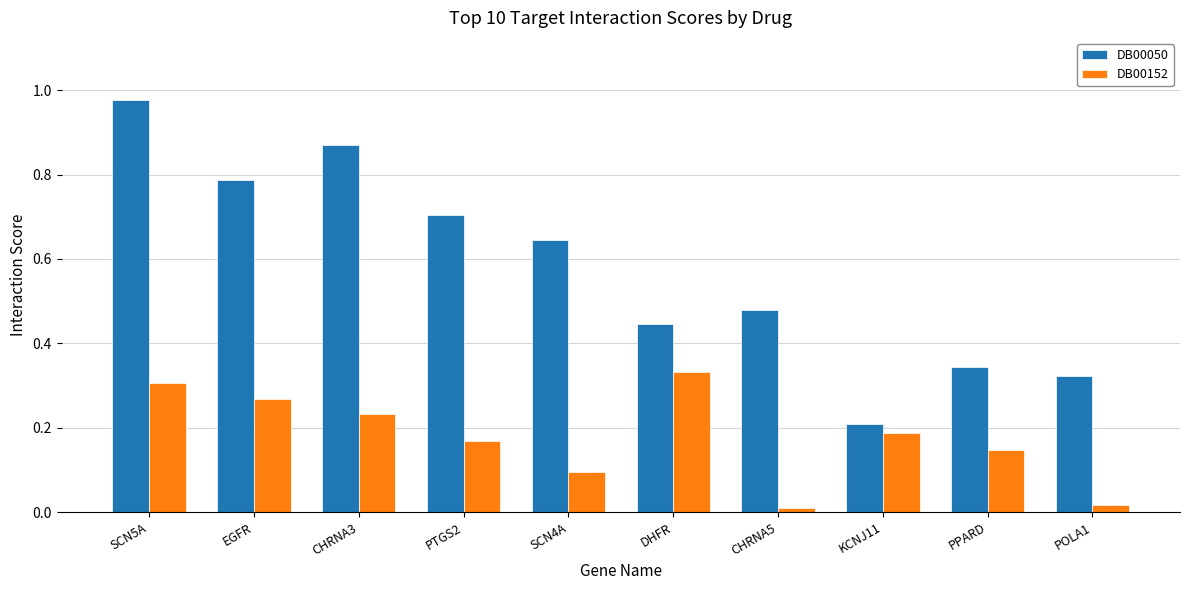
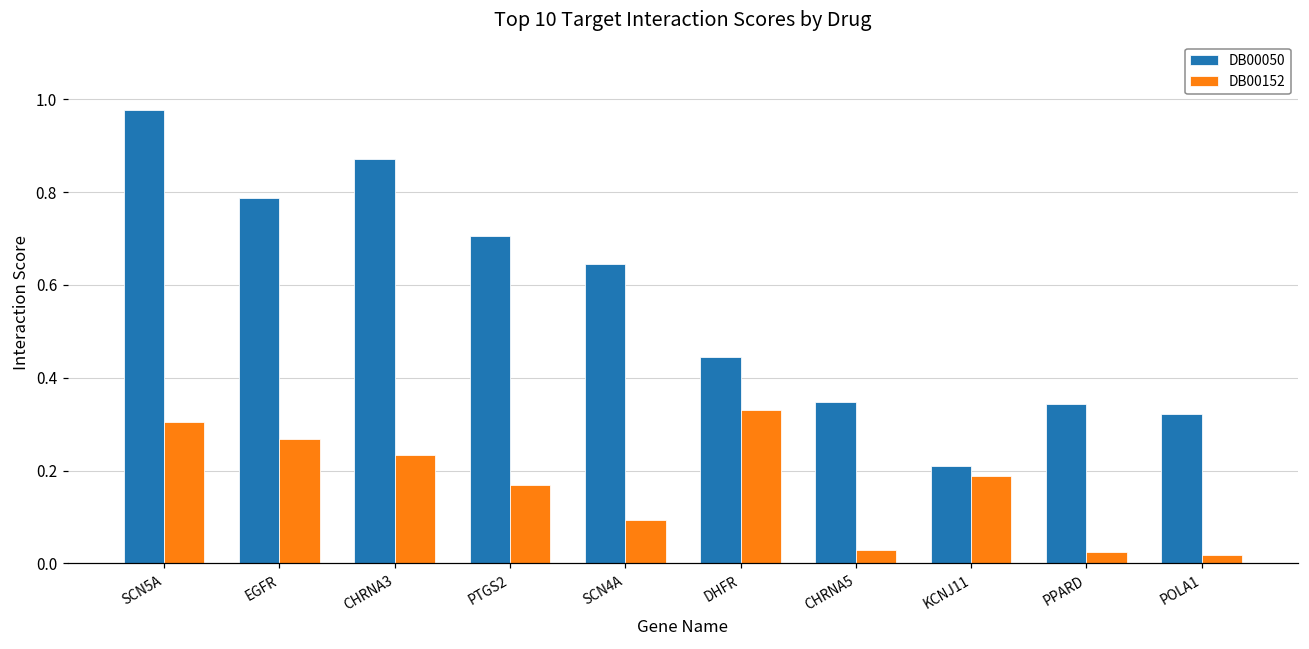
DB00050, CHRNA5: 0.48 -> 0.35
DB00152, CHRNA5: 0.01 -> 0.03
DB00152, PPARD: 0.15 -> 0.02
